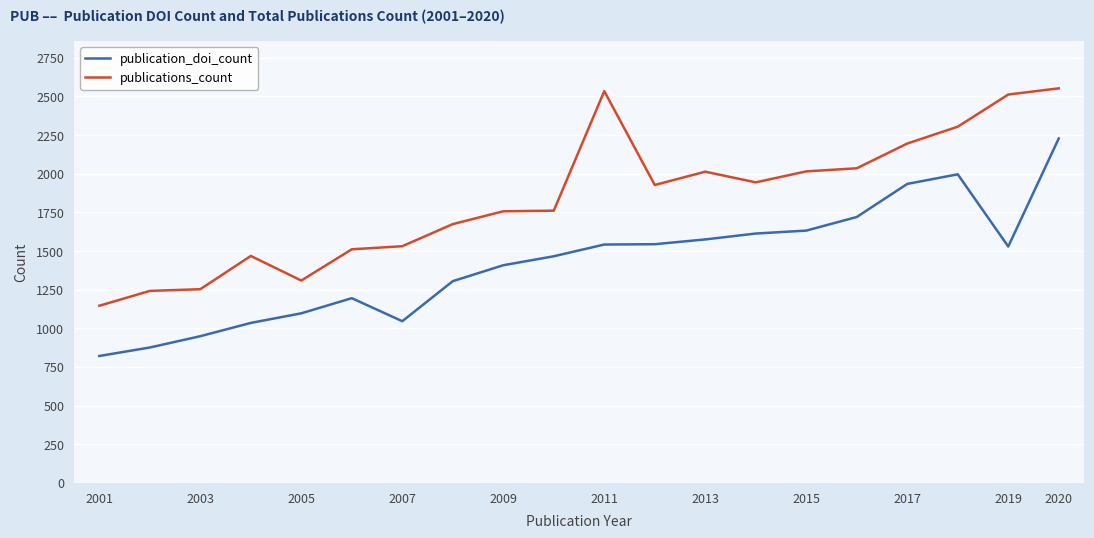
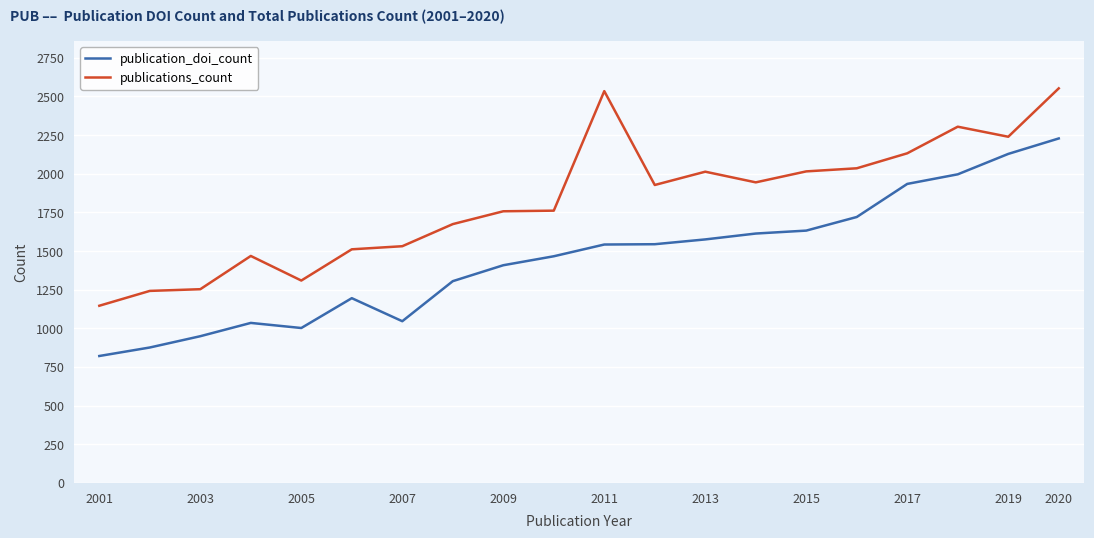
publication_doi_count, 2005: 1100 -> 1000
publications_count, 2017: 2200 -> 2130
publication_doi_count, 2019: 1530 -> 2130
publications_count, 2019: 2510 -> 2240
